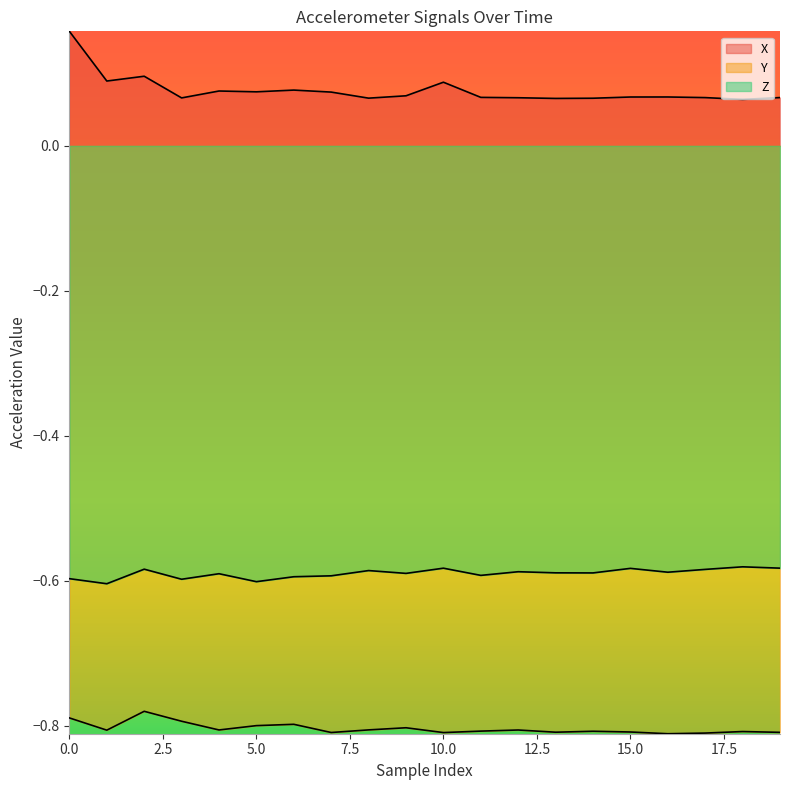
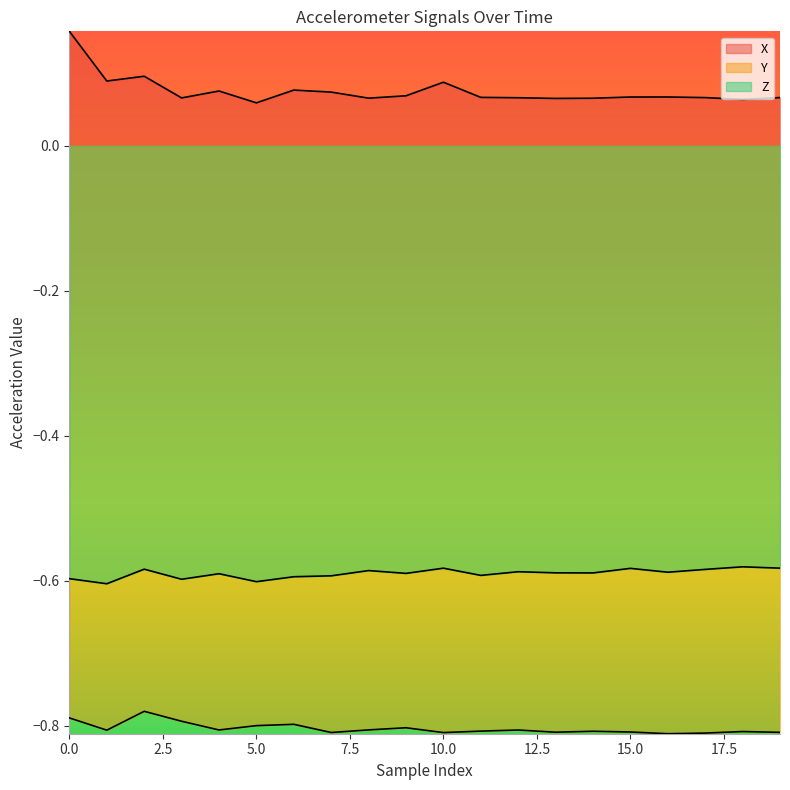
X, 5.0: 0.07 -> 0.06
